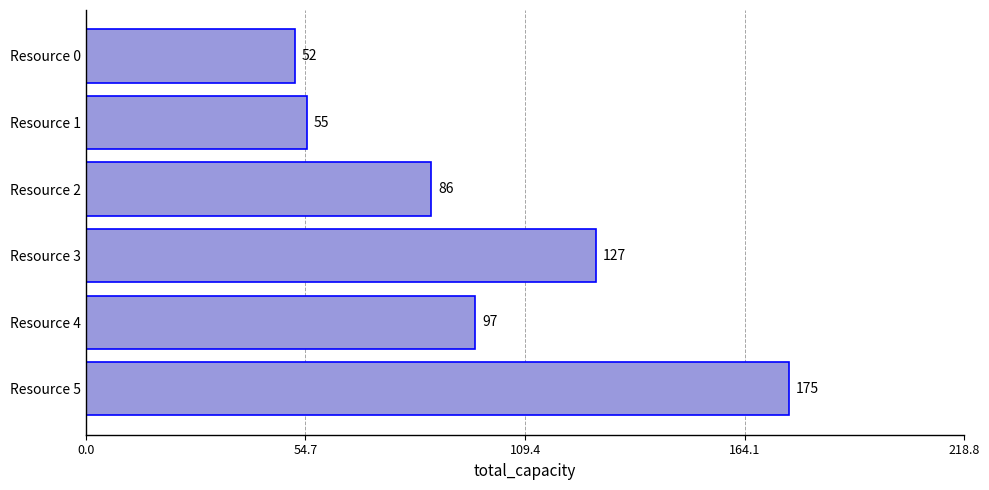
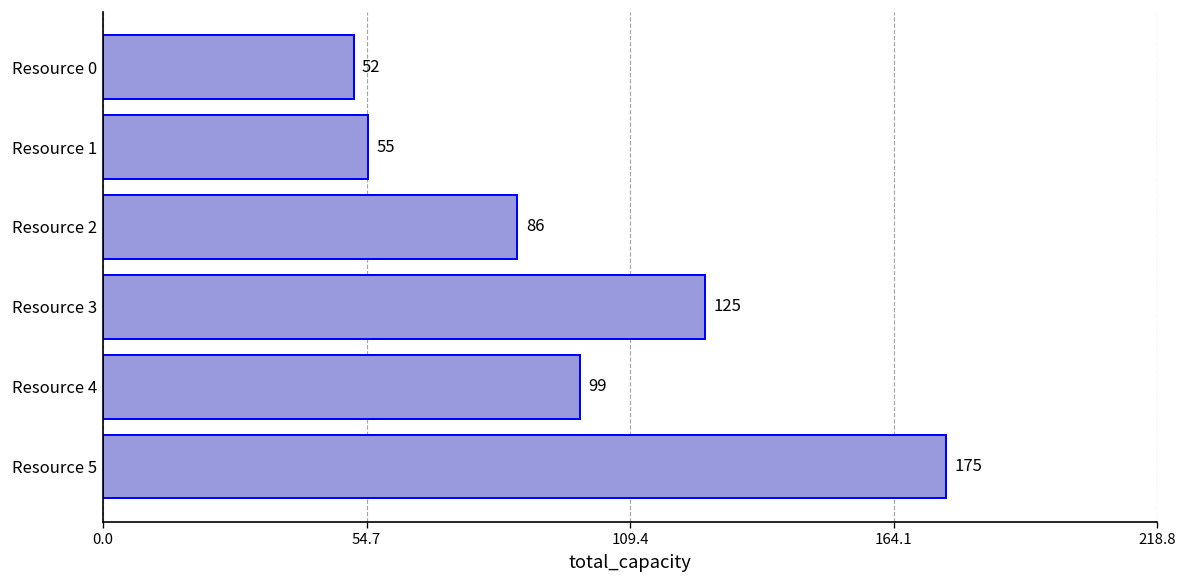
Resource 3: 127 -> 125
Resource 4: 97 -> 99
